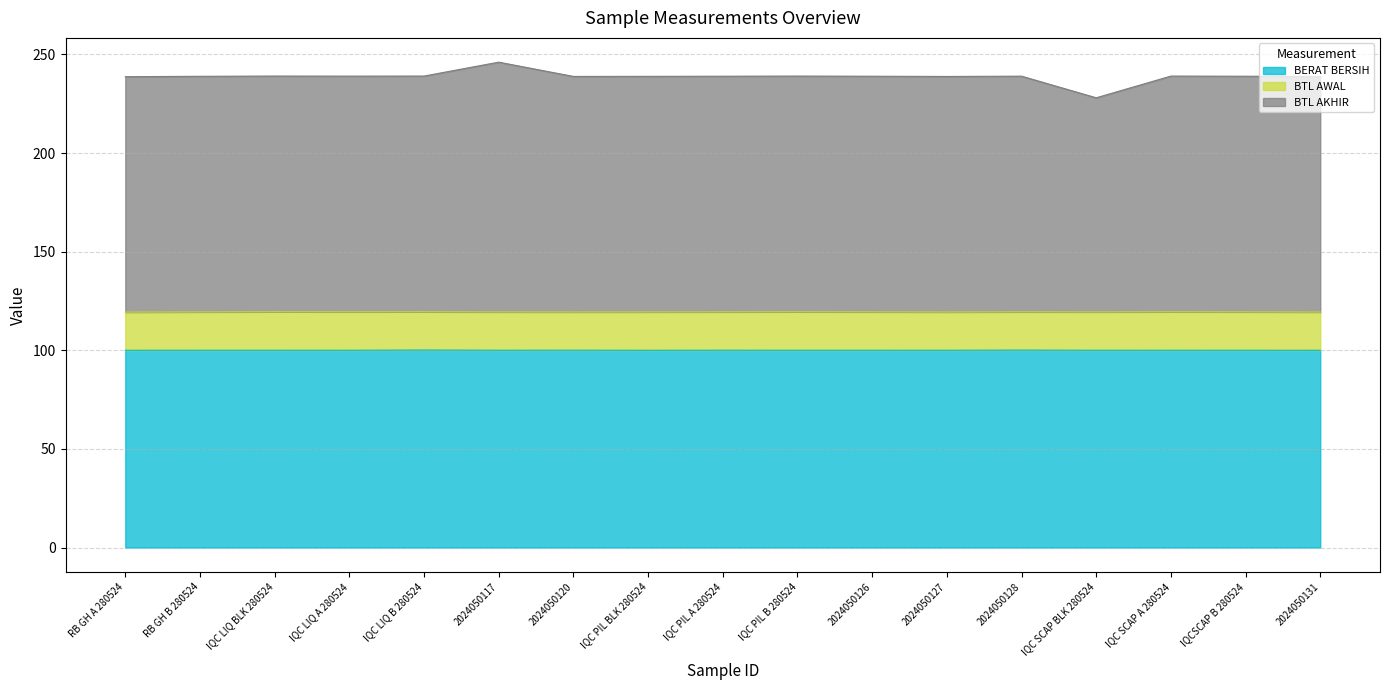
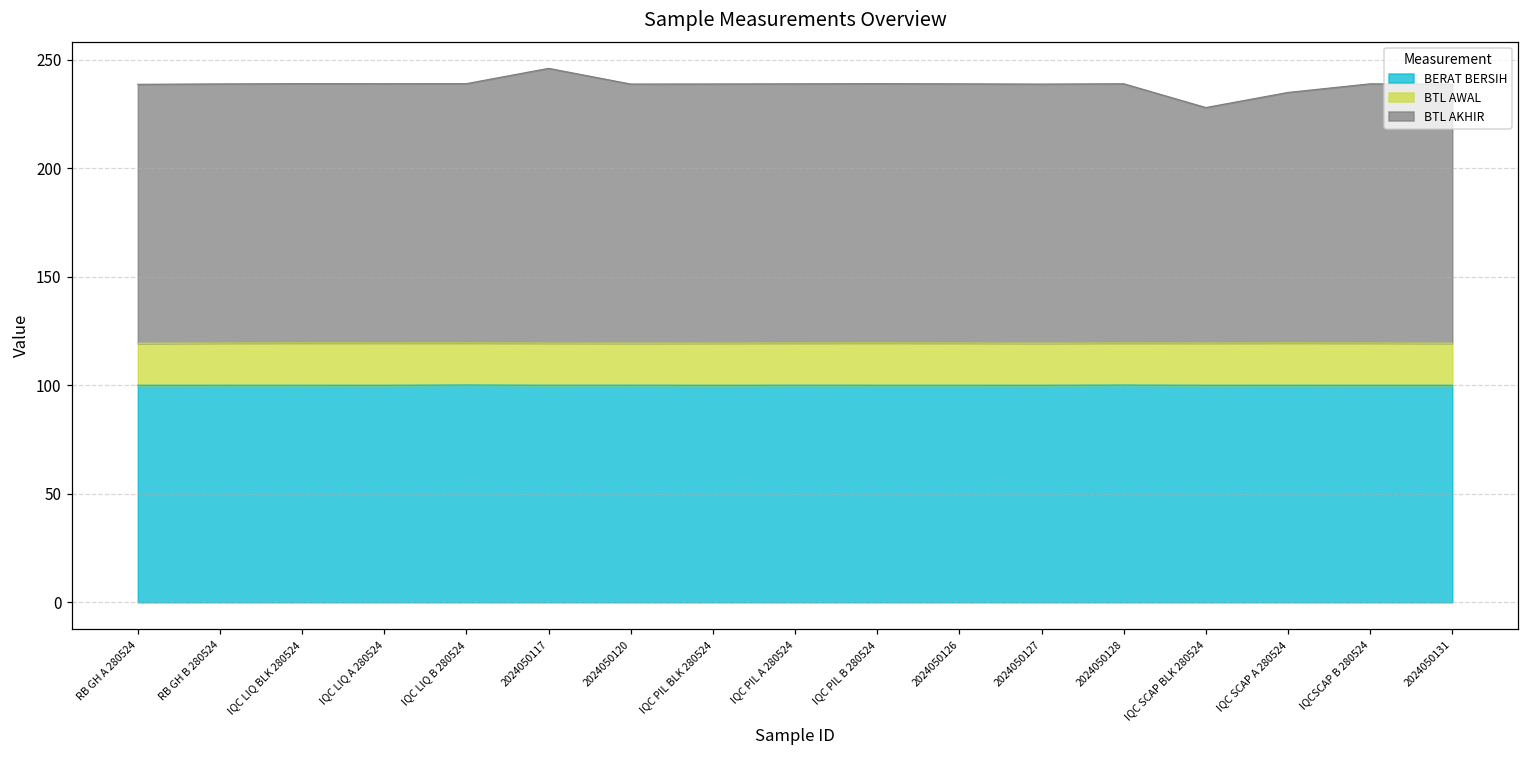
BTL AKHIR, IQC SCAP A 280524: 120 -> 115
